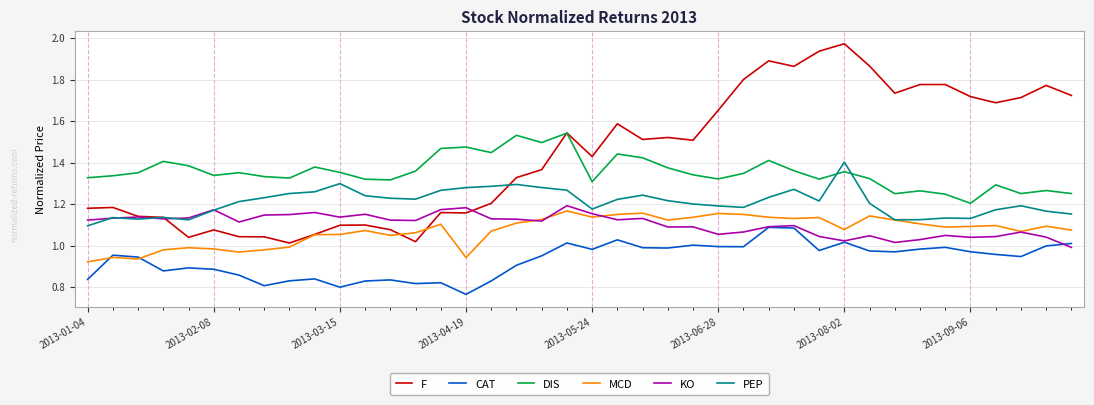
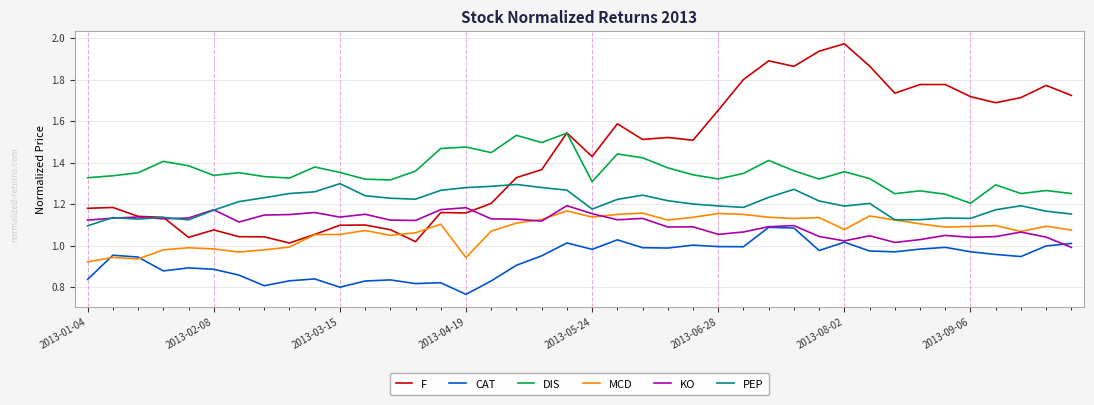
PEP, 2013-08-02: 1.40 -> 1.19
